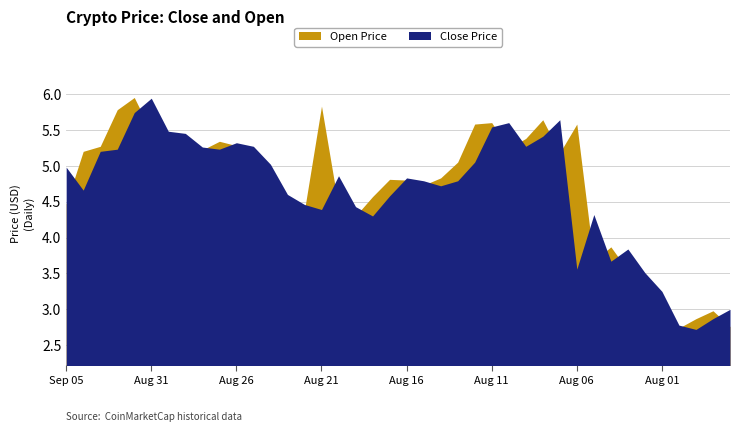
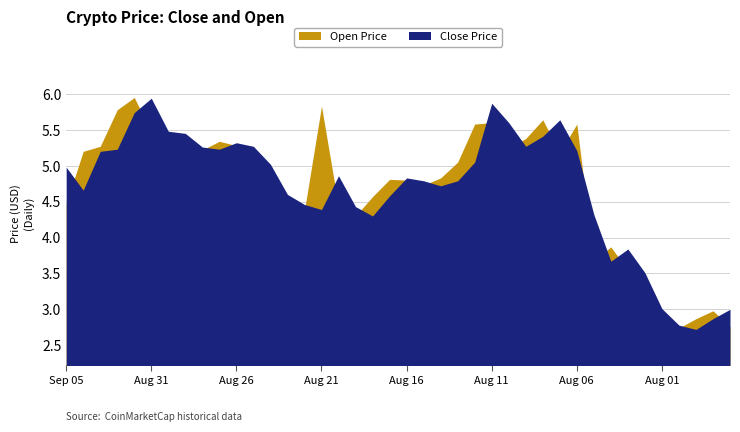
Close Price, Aug 11: 5.5 -> 5.9
Close Price, Aug 06: 3.6 -> 5.2
Close Price, Aug 01: 3.3 -> 3.0
